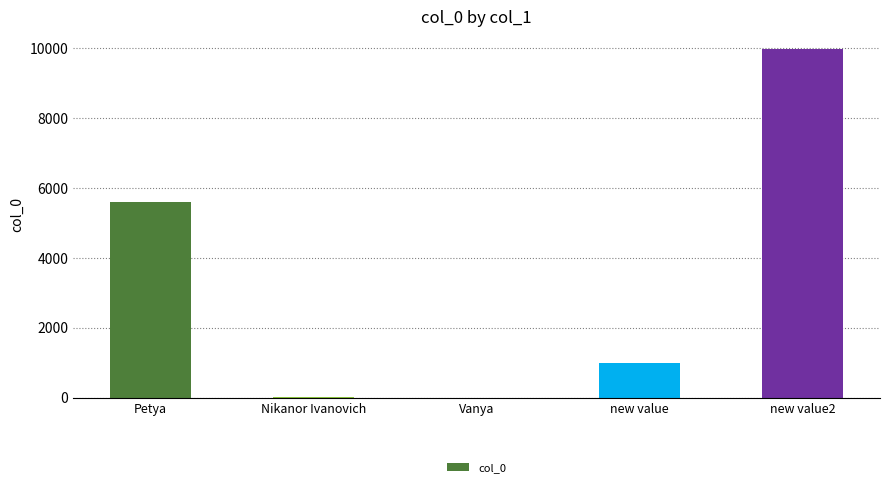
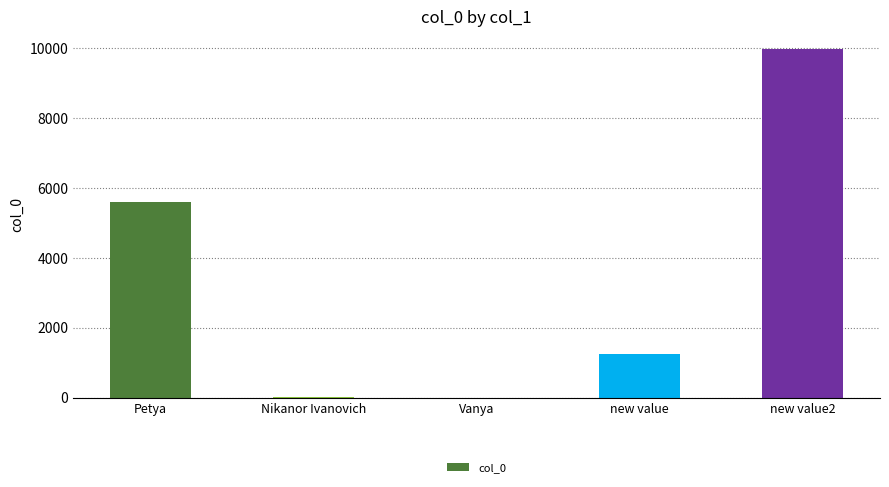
new value: 1000 -> 1200
